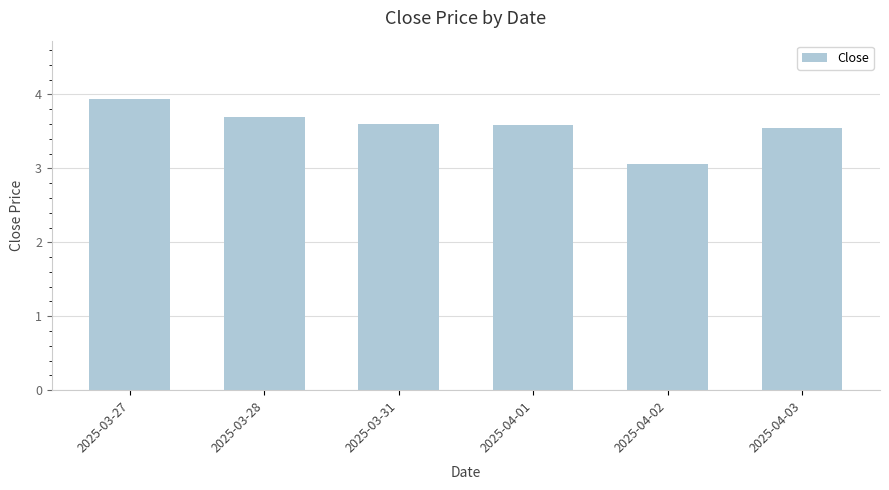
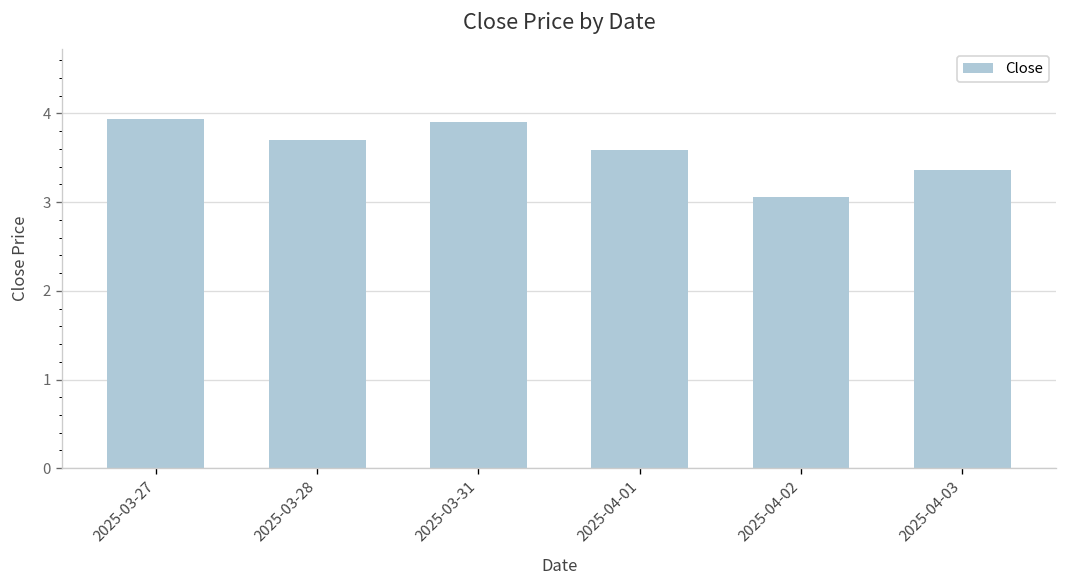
2025-03-31: 3.6 -> 3.9
2025-04-03: 3.6 -> 3.4
